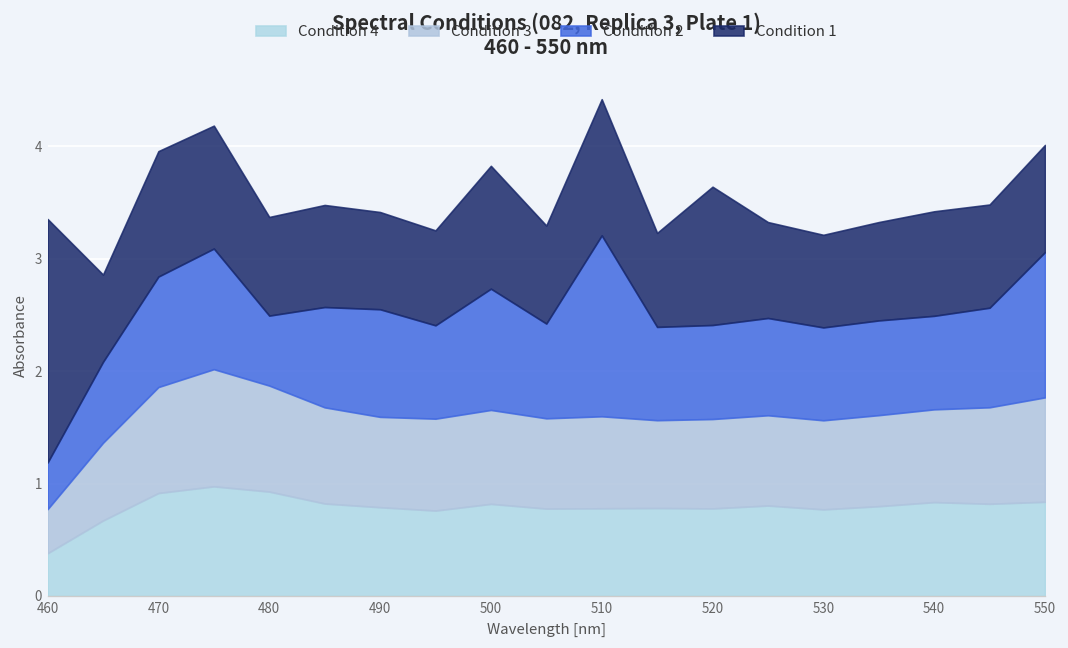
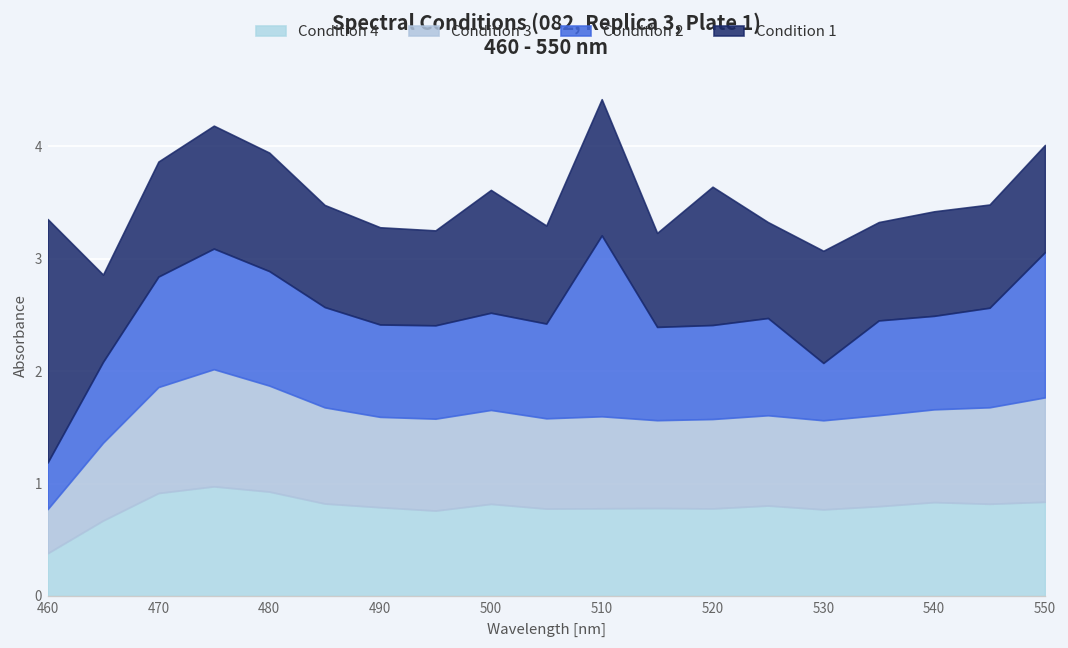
Condition 1, 470: 1.1 -> 1.0
Condition 2, 480: 0.6 -> 1.0
Condition 1, 480: 0.9 -> 1.1
Condition 2, 490: 1.0 -> 0.8
Condition 2, 500: 1.1 -> 0.9
Condition 2, 530: 0.8 -> 0.5
Condition 1, 530: 0.8 -> 1.0
